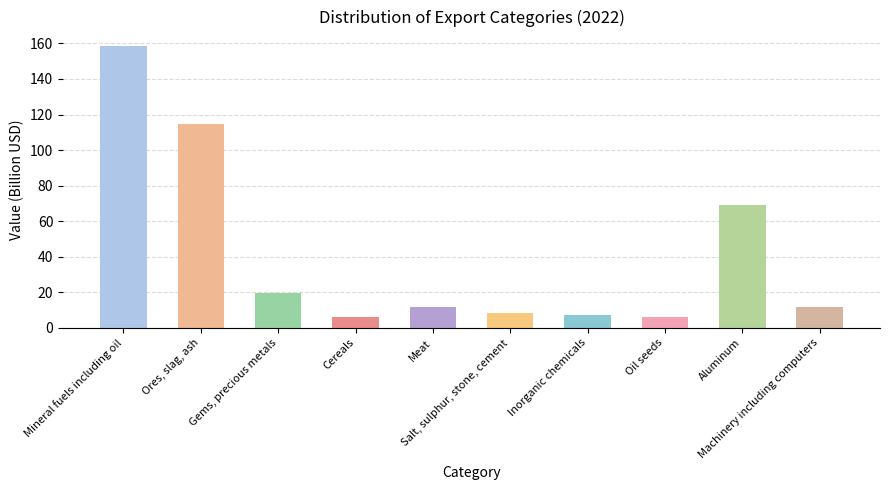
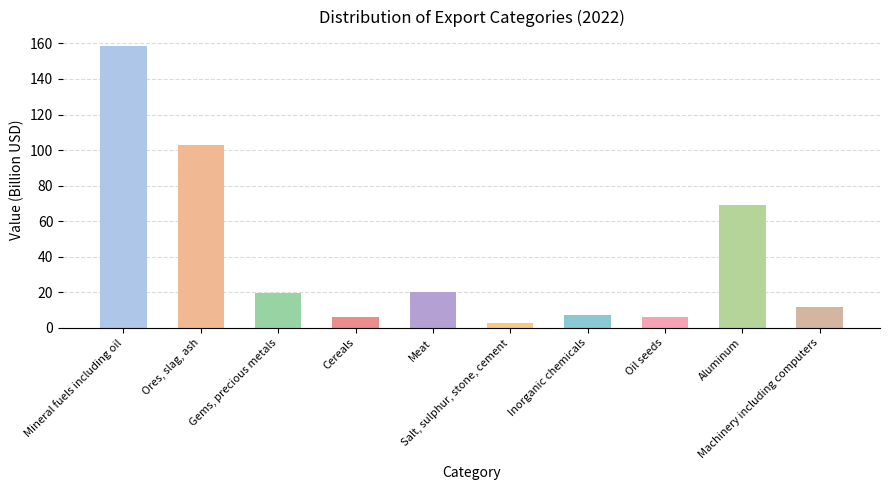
Ores, slag, ash: 115 -> 103
Meat: 12 -> 20
Salt, sulphur, stone, cement: 9 -> 3
